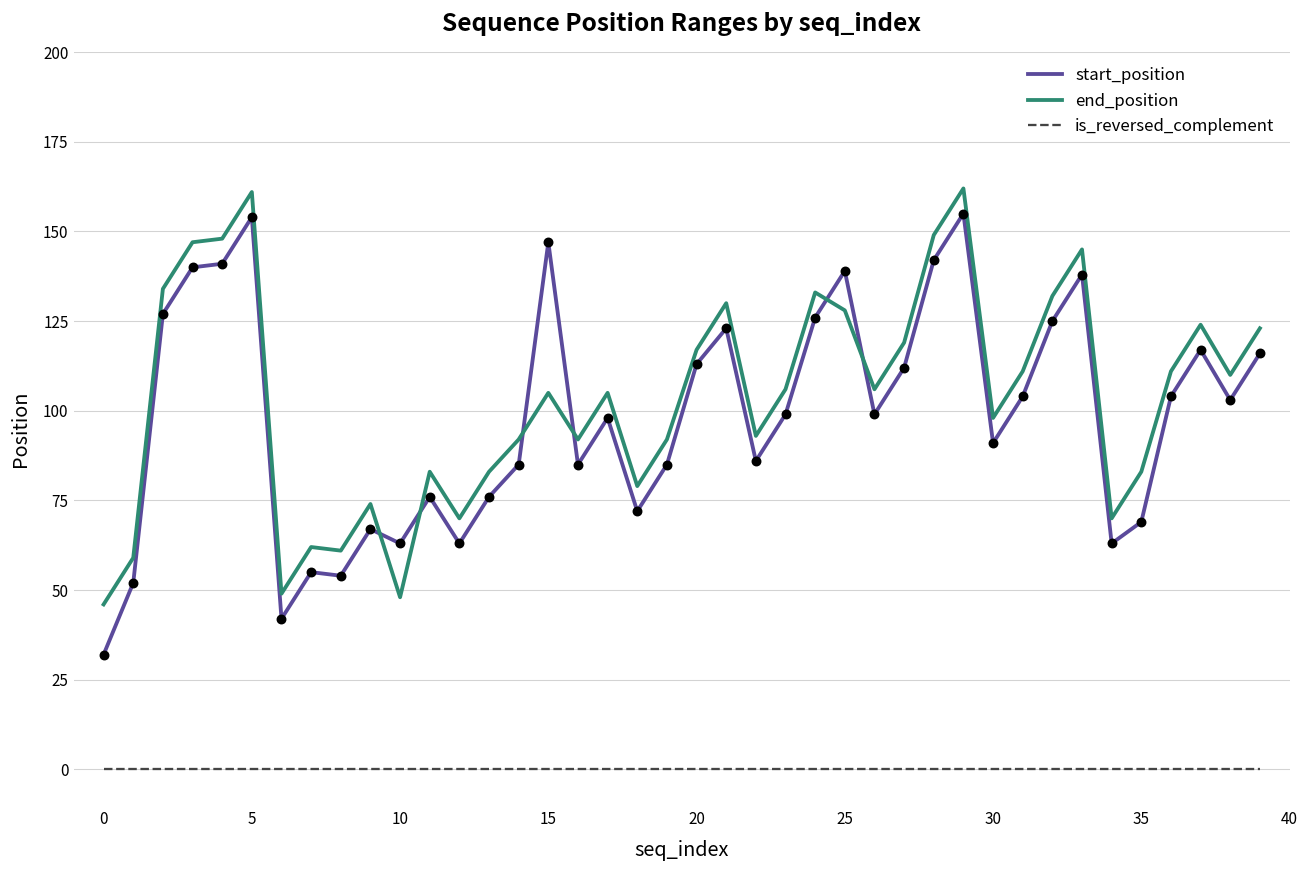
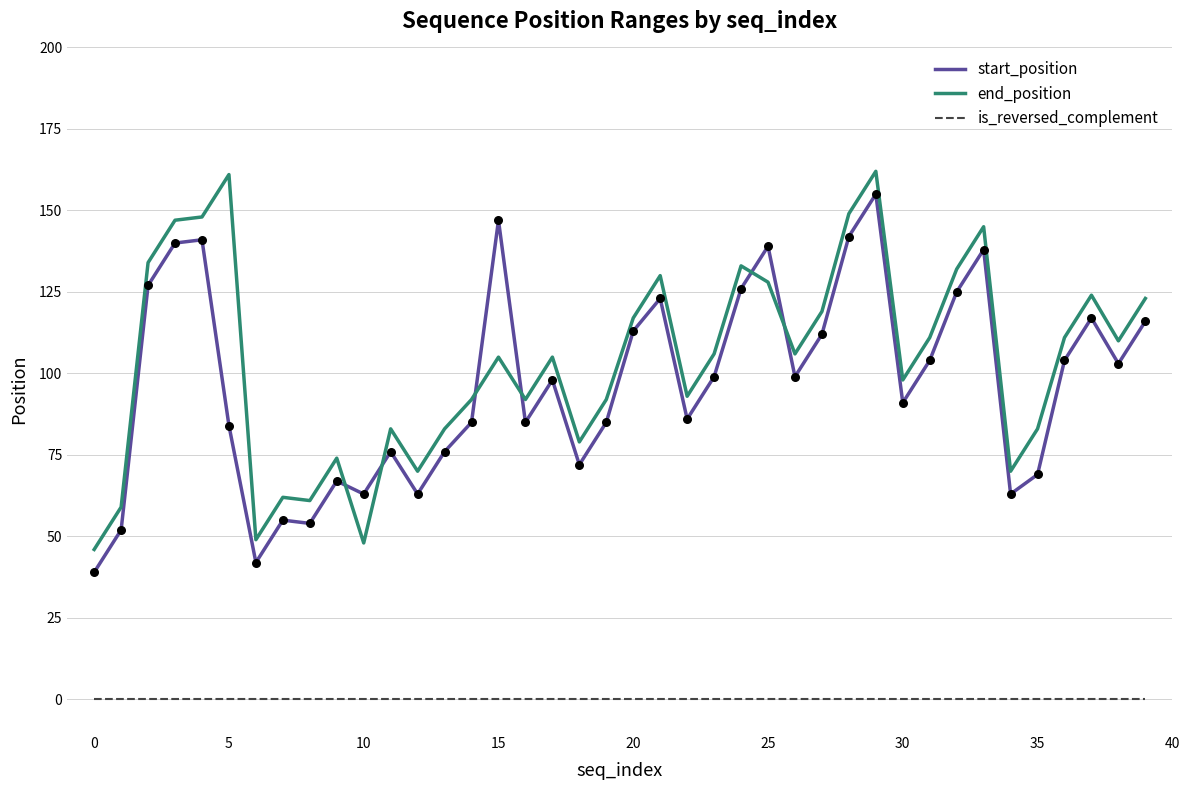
start_position, 0: 32 -> 39
start_position, 5: 154 -> 84
